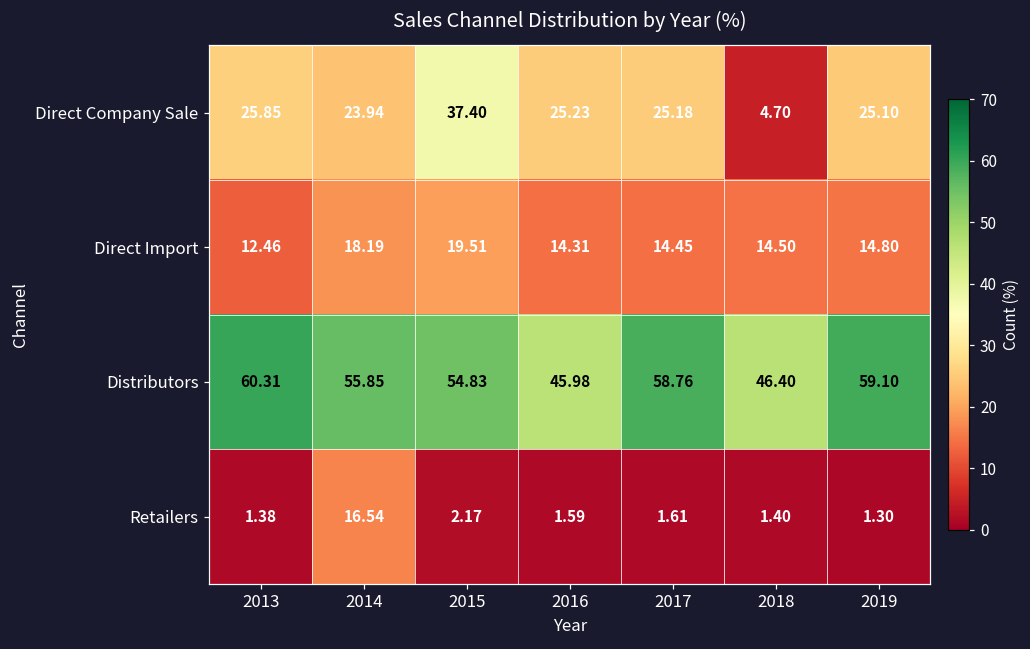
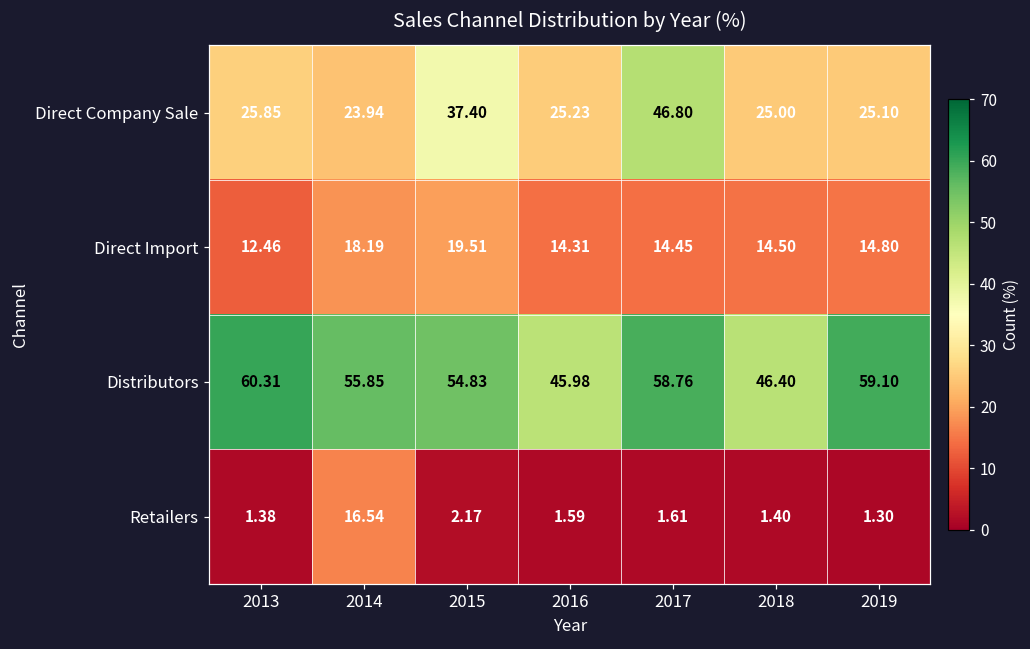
Direct Company Sale, 2017: 25.18 -> 46.80
Direct Company Sale, 2018: 4.70 -> 25.00
